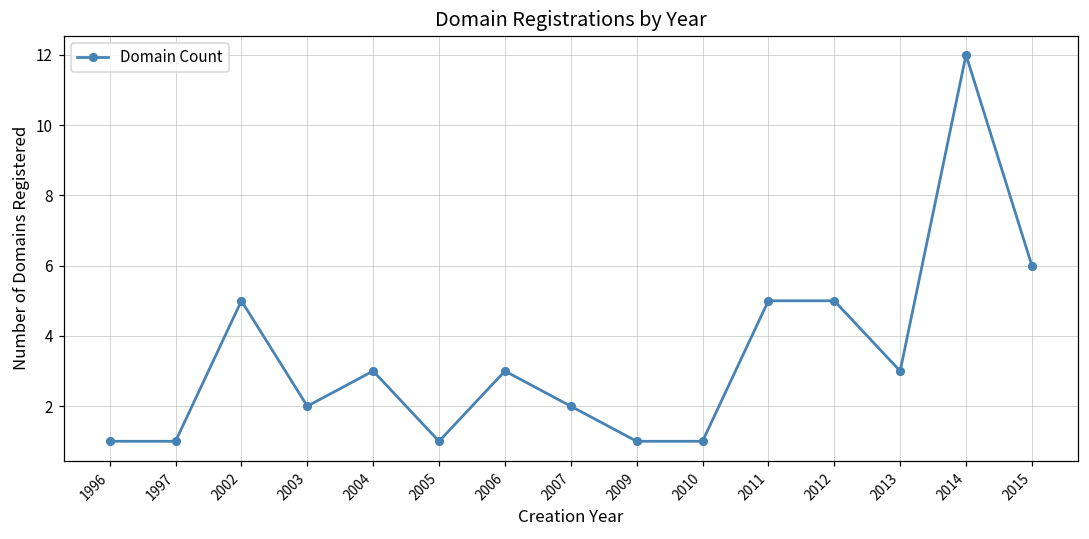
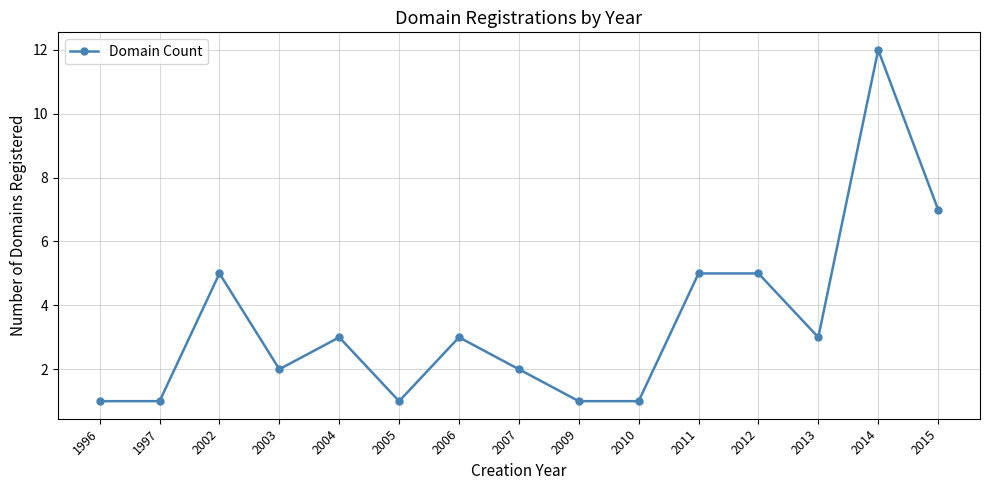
2015: 6 -> 7
